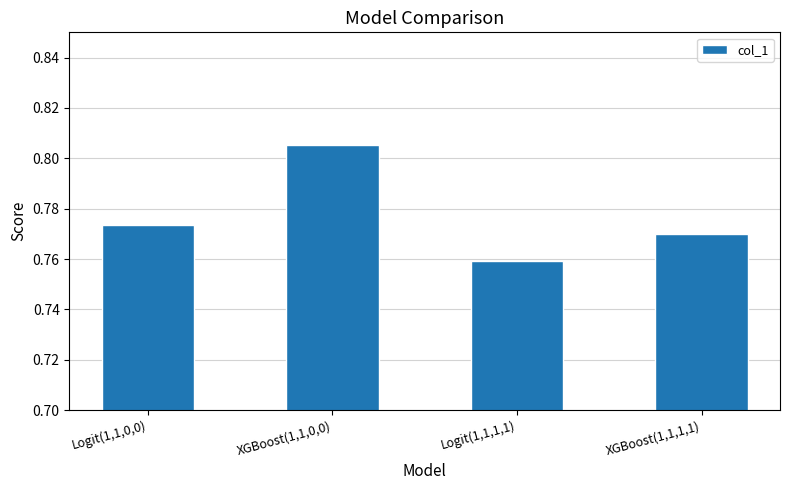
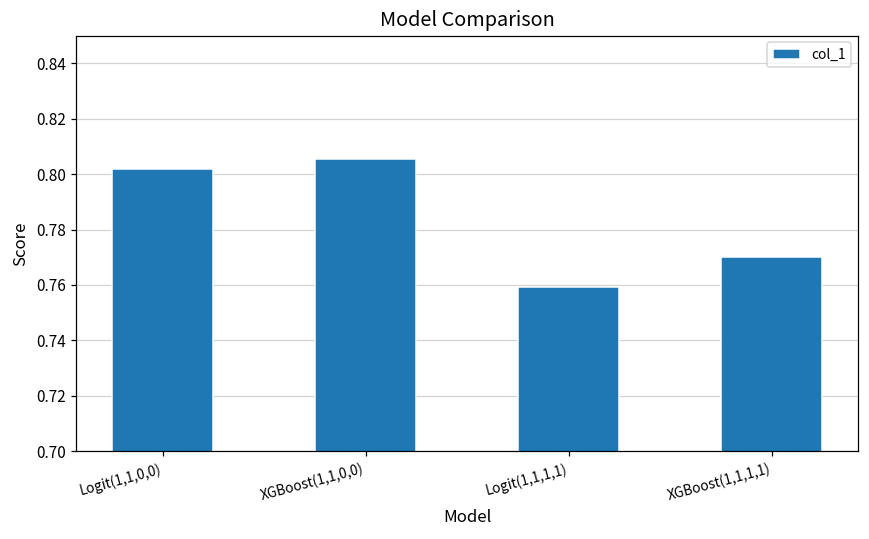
Logit(1,1,0,0): 0.774 -> 0.802
